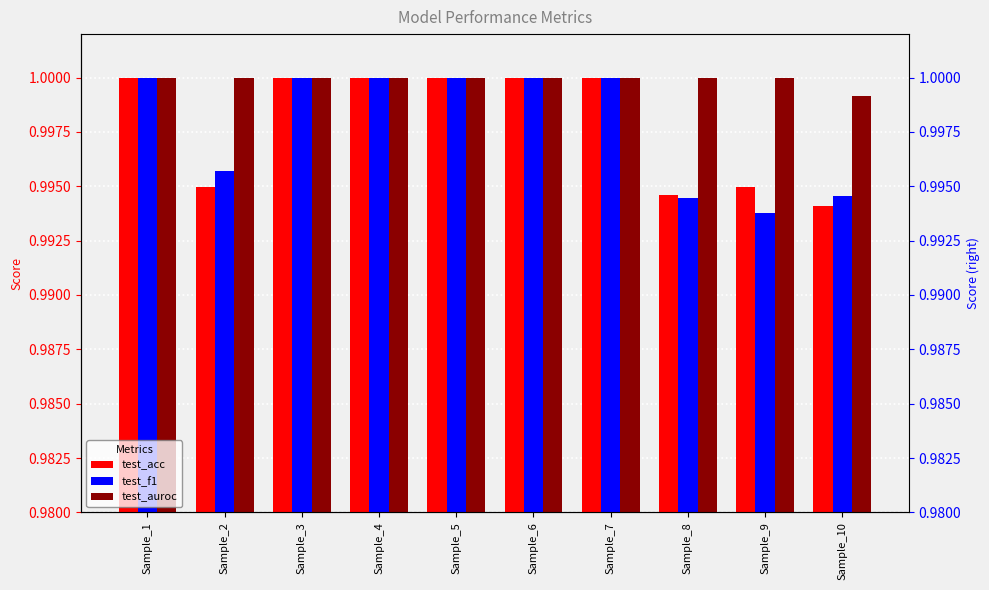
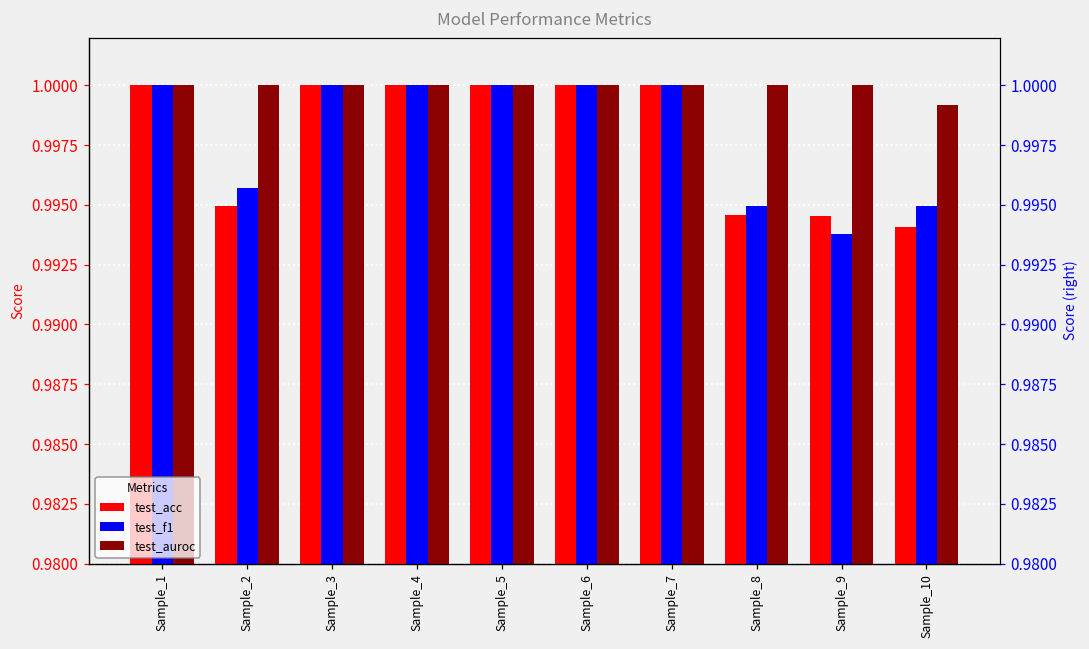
test_f1, Sample_8: 0.9945 -> 0.9949
test_acc, Sample_9: 0.9949 -> 0.9945
test_f1, Sample_10: 0.9945 -> 0.9949
